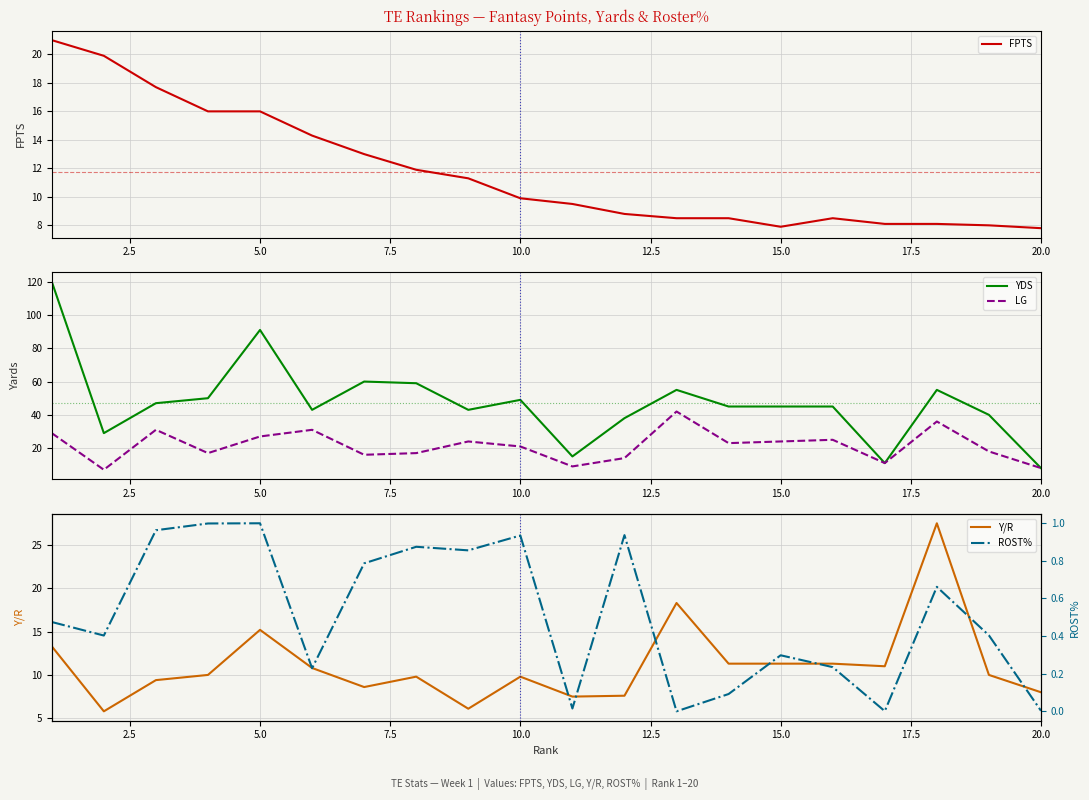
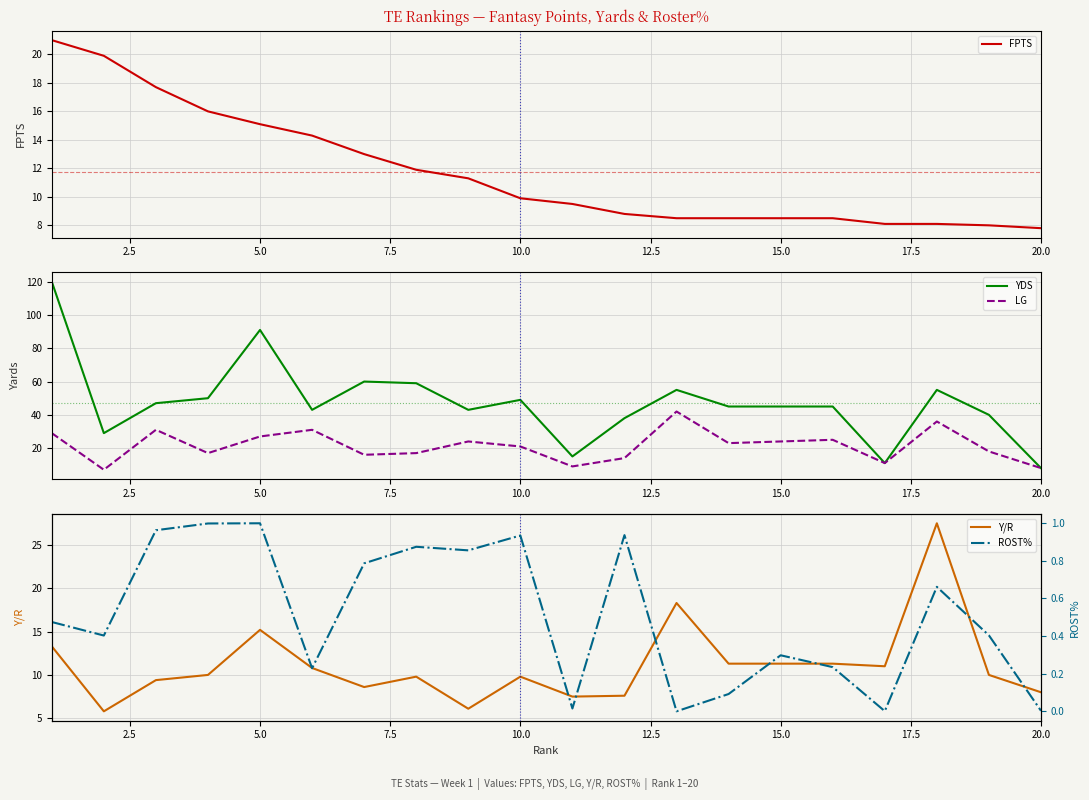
TE Rankings — Fantasy Points, Yards & Roster%, 5.0: 16.0 -> 15.1
TE Rankings — Fantasy Points, Yards & Roster%, 15.0: 7.9 -> 8.5
